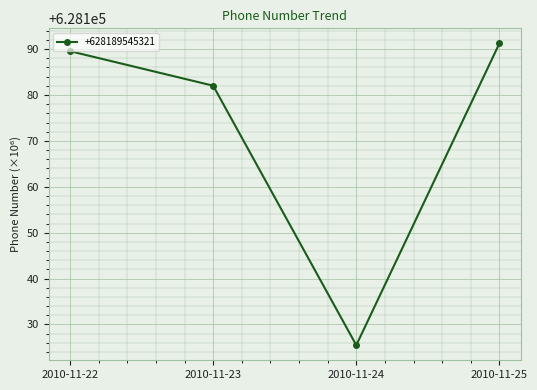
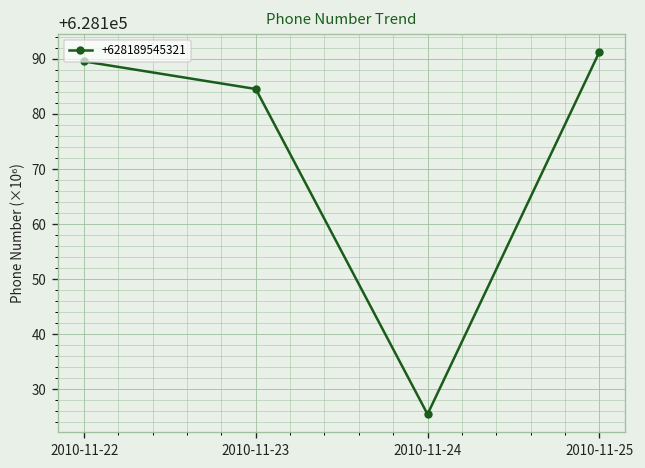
2010-11-23: 628182 -> 628185
